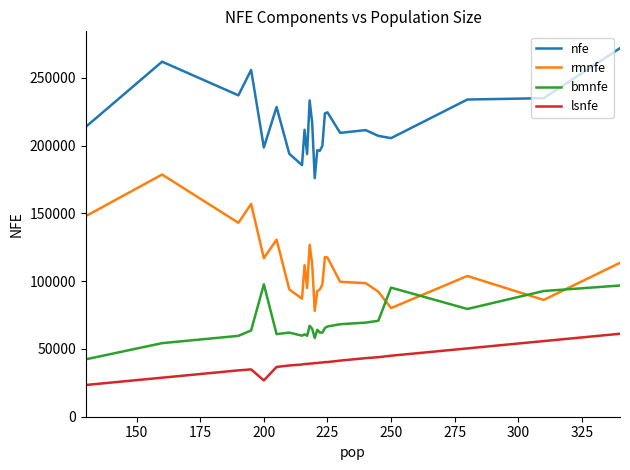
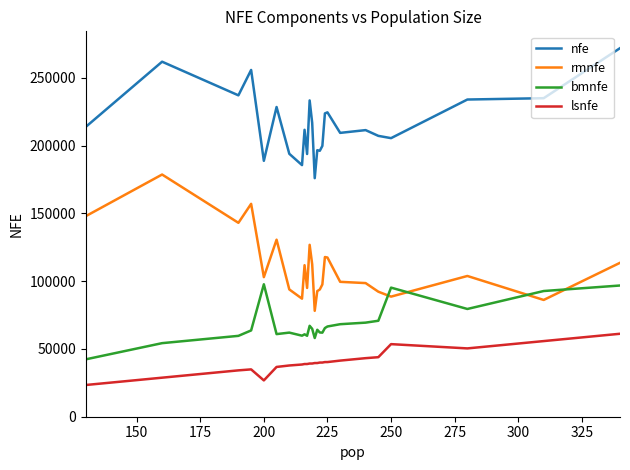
nfe, 200: 199000 -> 189000
rmnfe, 200: 117000 -> 103000
rmnfe, 250: 80000 -> 89000
lsnfe, 250: 45000 -> 54000
